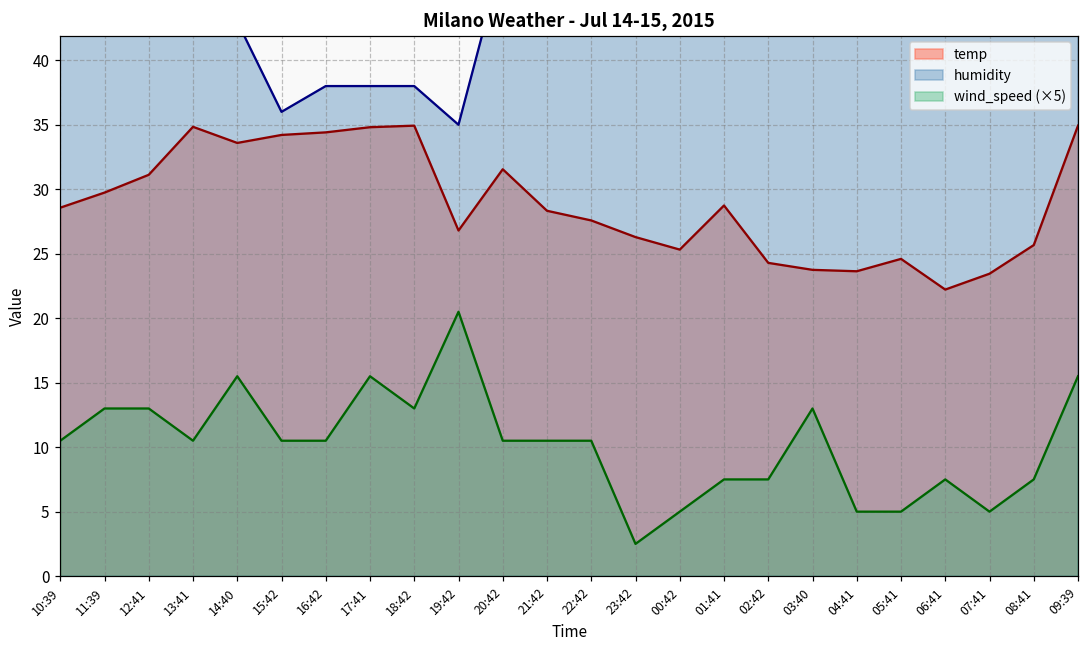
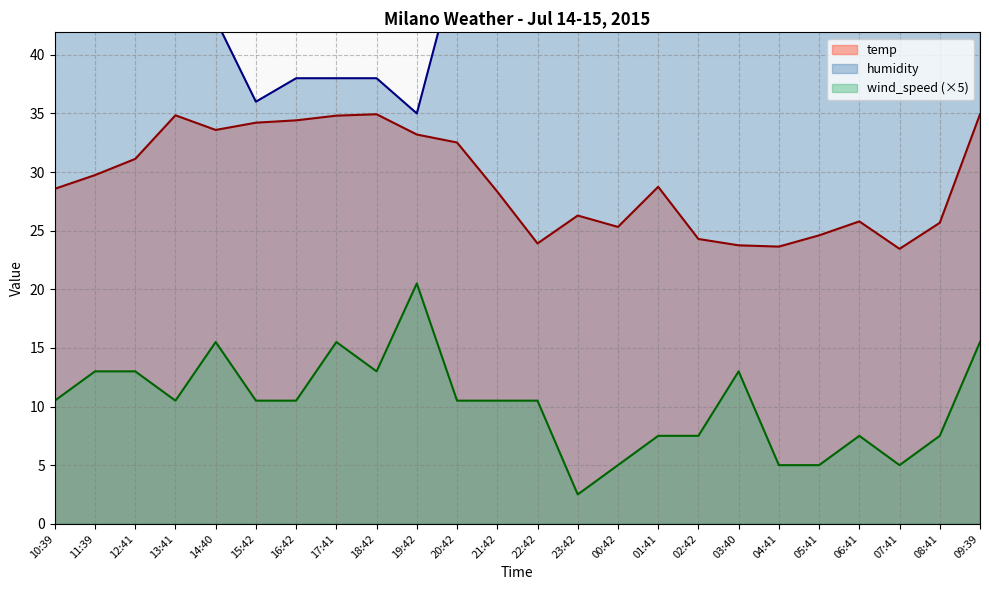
temp, 19:42: 26.8 -> 33.2
temp, 20:42: 31.6 -> 32.5
temp, 22:42: 27.6 -> 23.9
temp, 06:41: 22.2 -> 25.8
